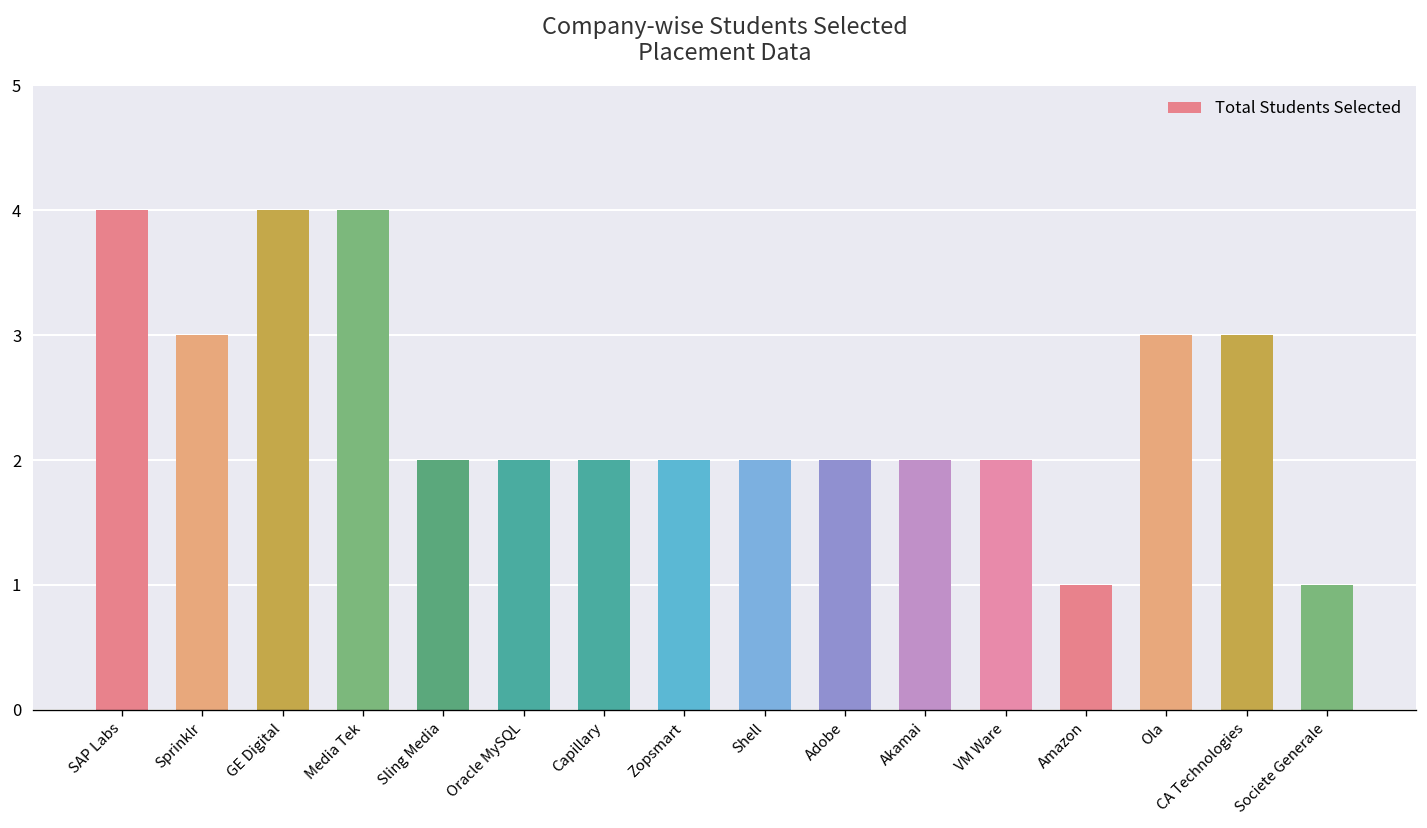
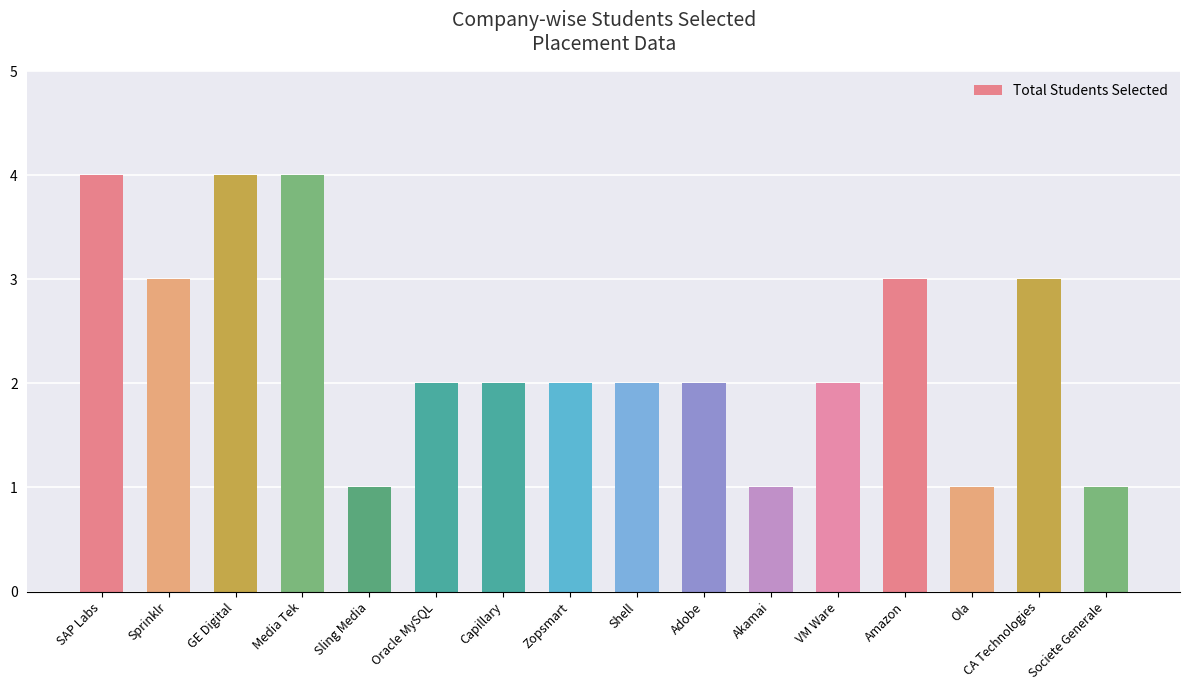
Sling Media: 2 -> 1
Akamai: 2 -> 1
Amazon: 1 -> 3
Ola: 3 -> 1
